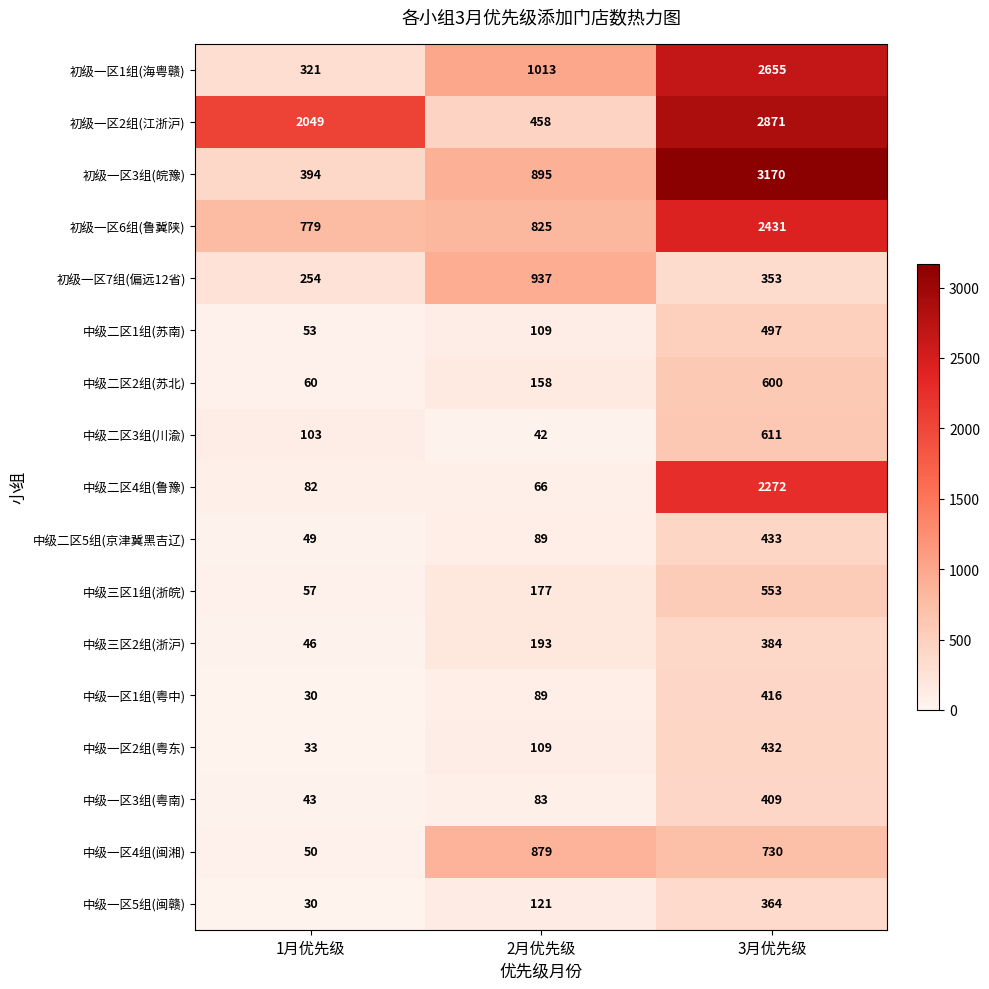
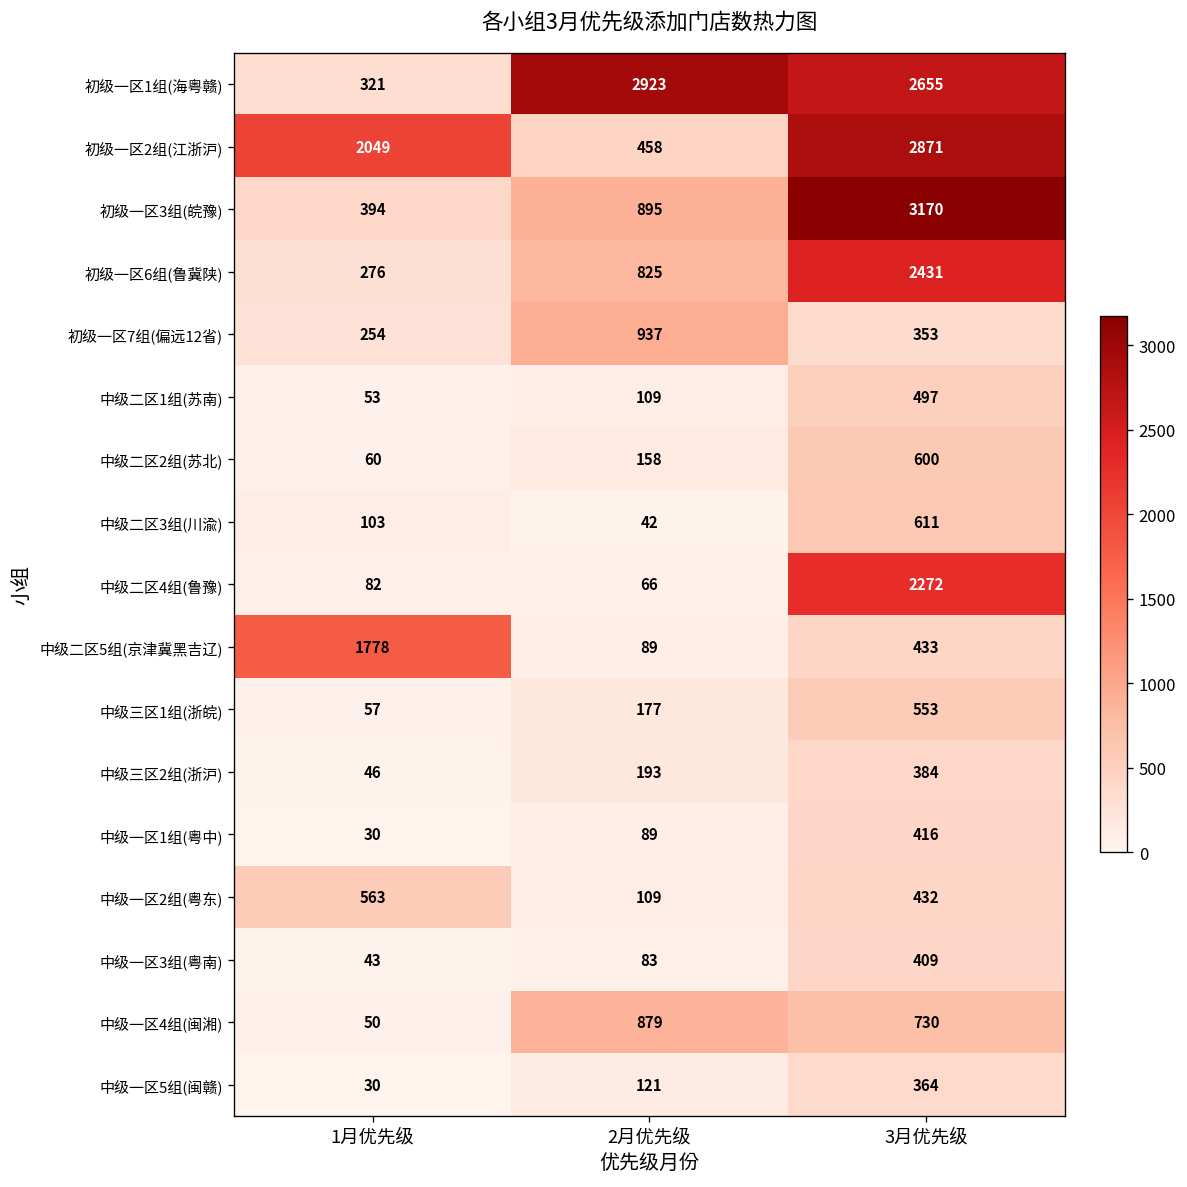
初级一区1组(海粤赣), 2月优先级: 1013 -> 2923
初级一区6组(鲁冀陕), 1月优先级: 779 -> 276
中级二区5组(京津冀黑吉辽), 1月优先级: 49 -> 1778
中级一区2组(粤东), 1月优先级: 33 -> 563
